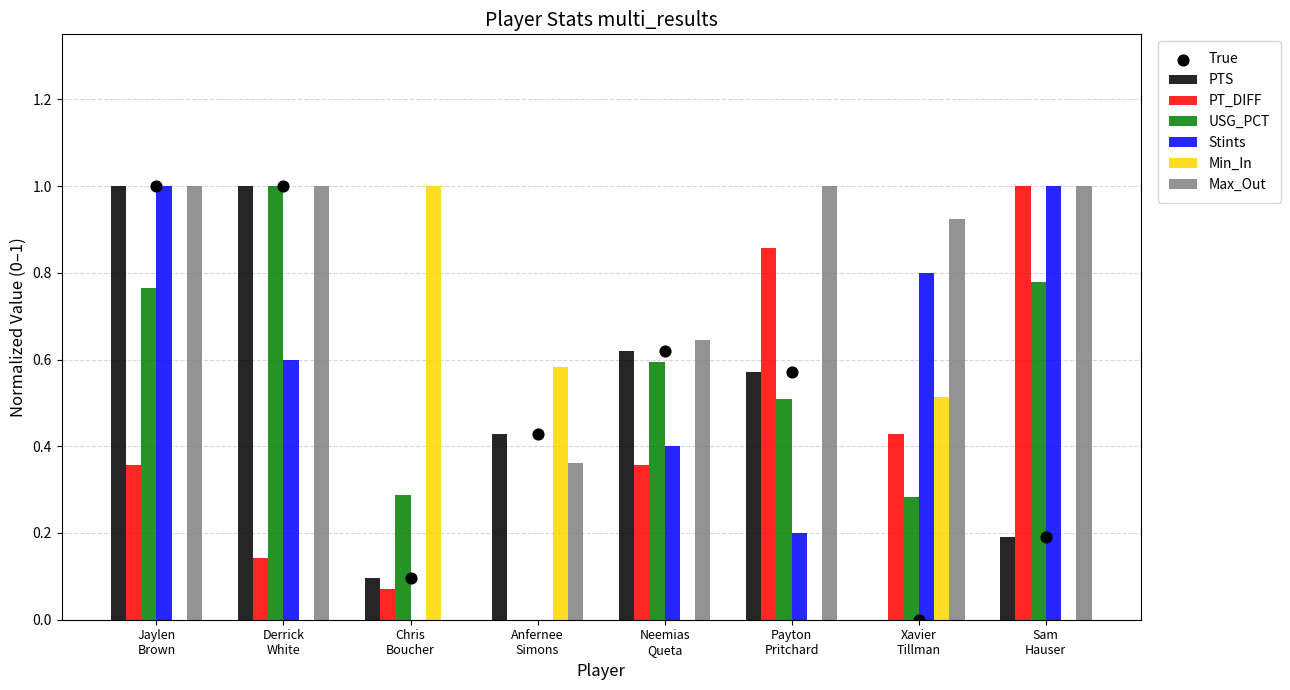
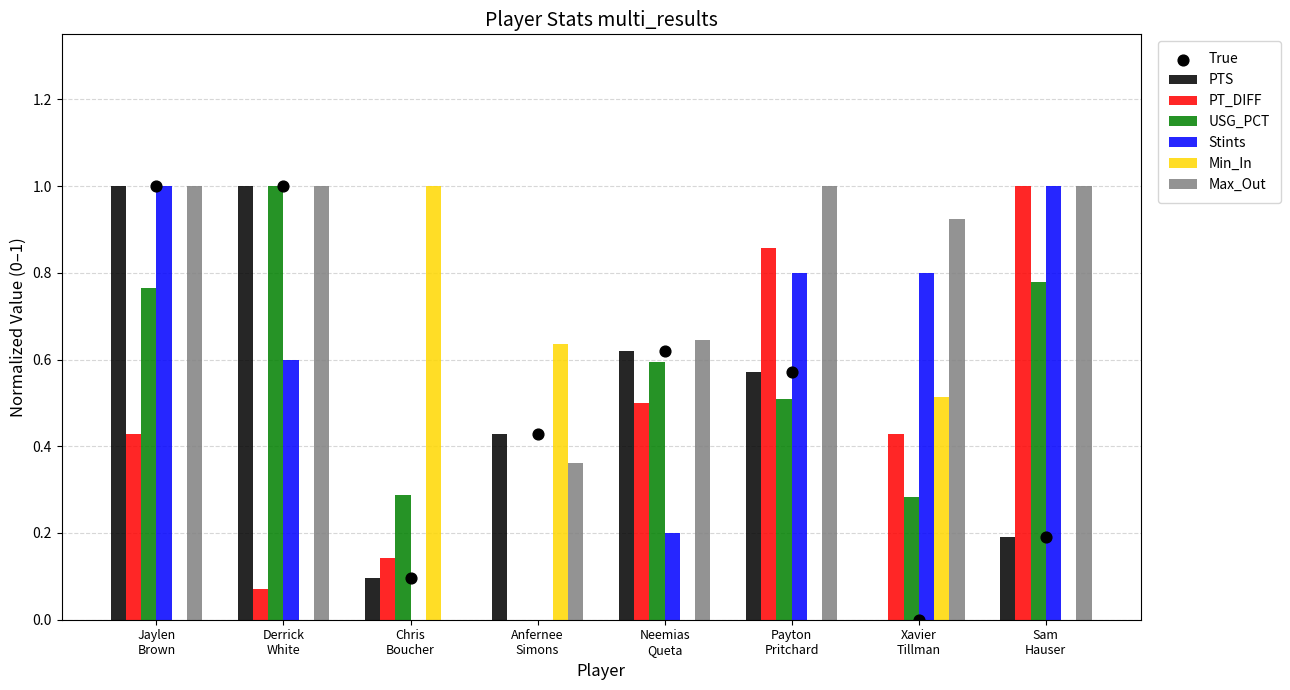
PT_DIFF, Jaylen Brown: 0.36 -> 0.43
PT_DIFF, Derrick White: 0.14 -> 0.07
PT_DIFF, Chris Boucher: 0.07 -> 0.14
Min_In, Anfernee Simons: 0.58 -> 0.64
PT_DIFF, Neemias Queta: 0.36 -> 0.50
Stints, Neemias Queta: 0.40 -> 0.20
Stints, Payton Pritchard: 0.20 -> 0.80
